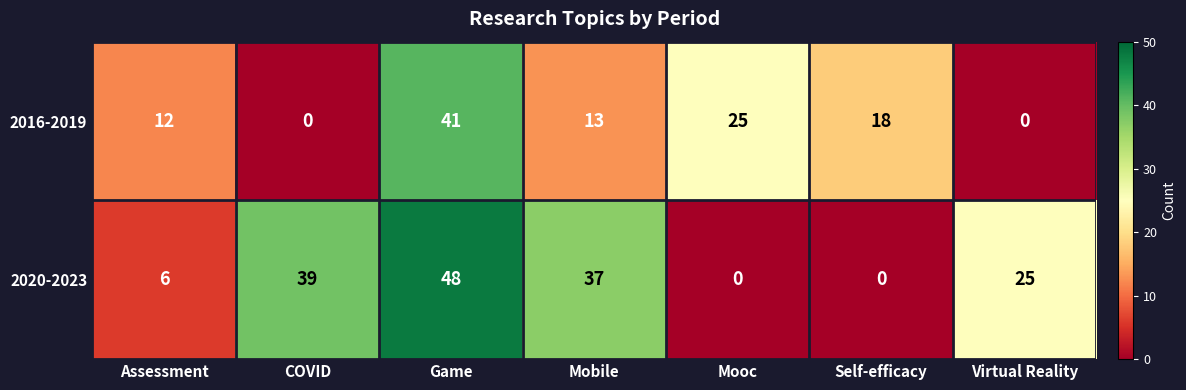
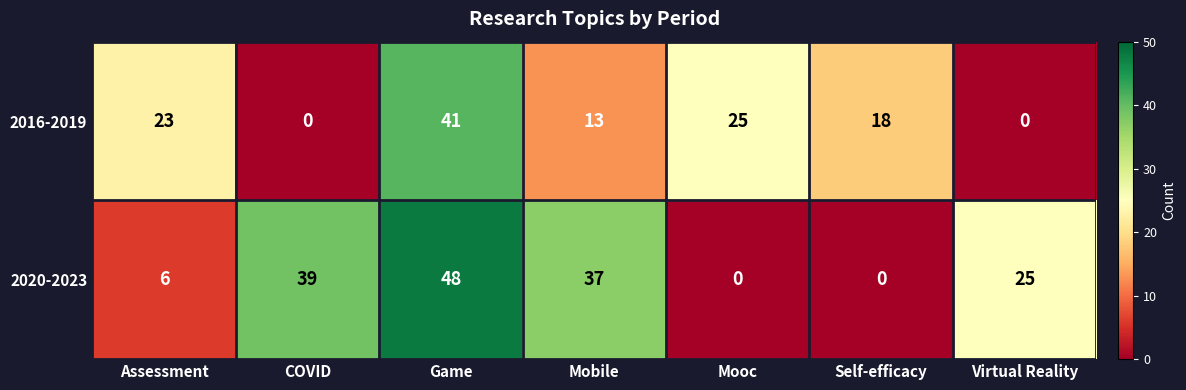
2016-2019, Assessment: 12 -> 23
